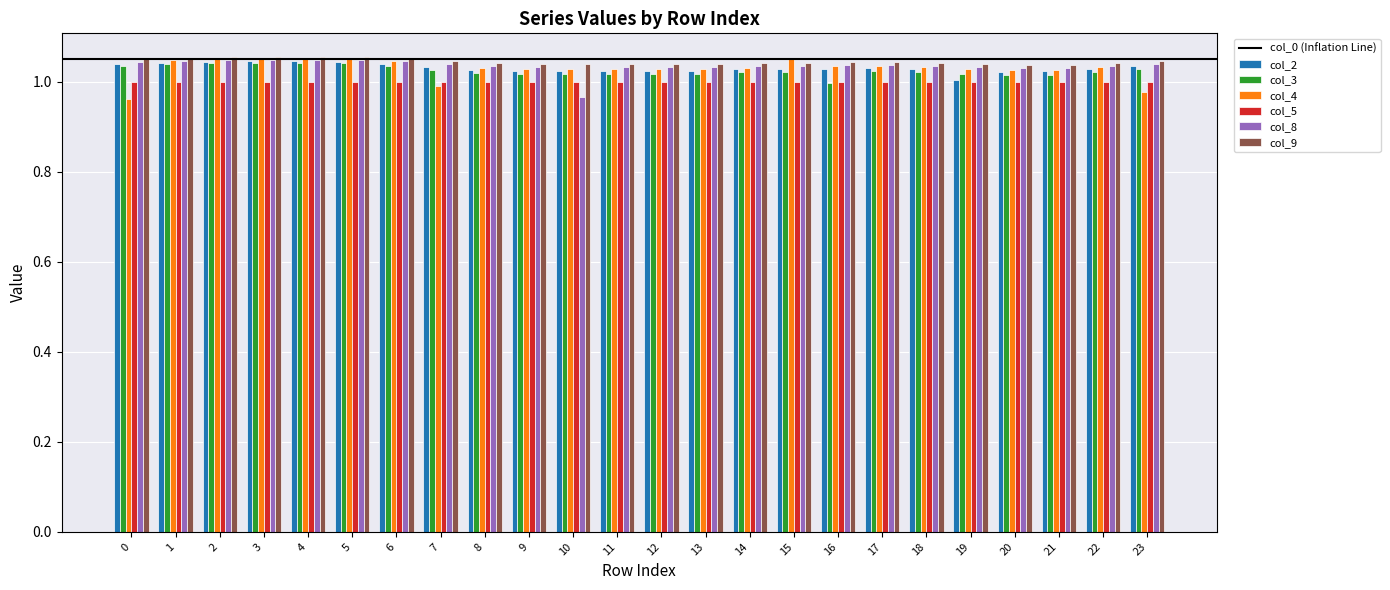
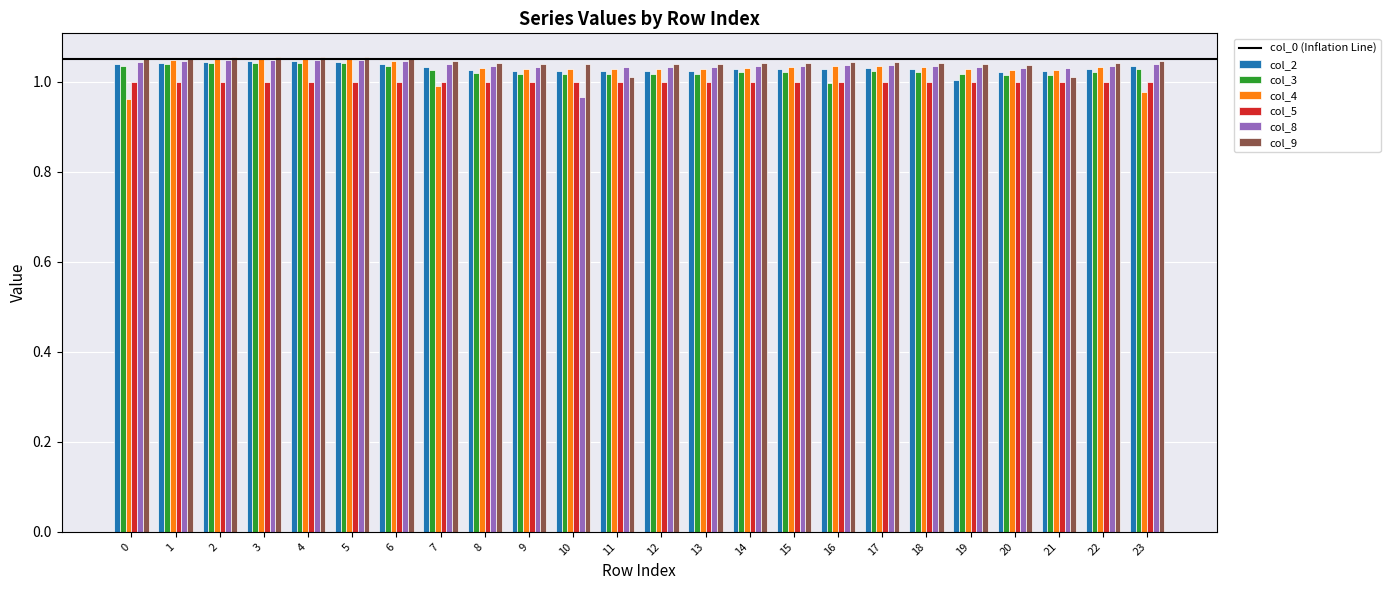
col_9, 11: 1.04 -> 1.01
col_4, 15: 1.05 -> 1.03
col_9, 21: 1.04 -> 1.01
